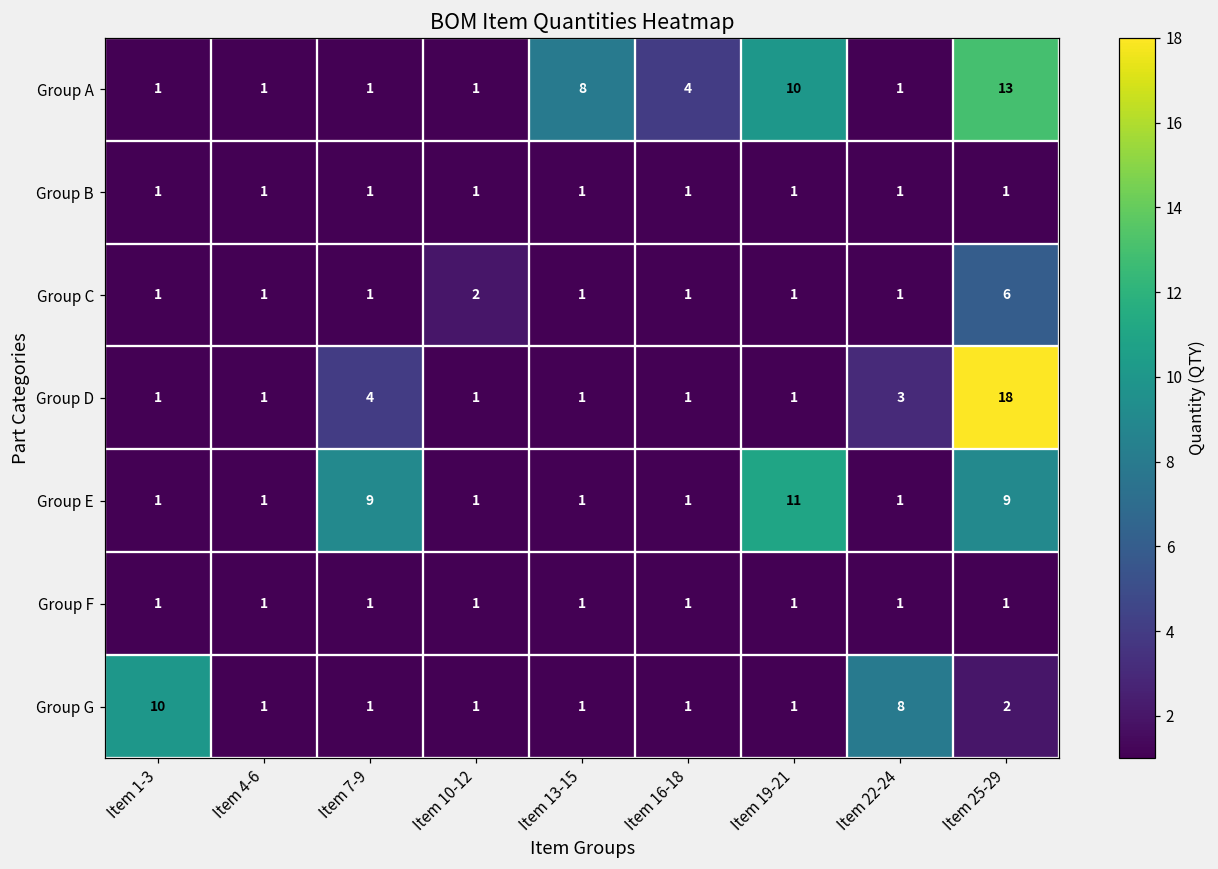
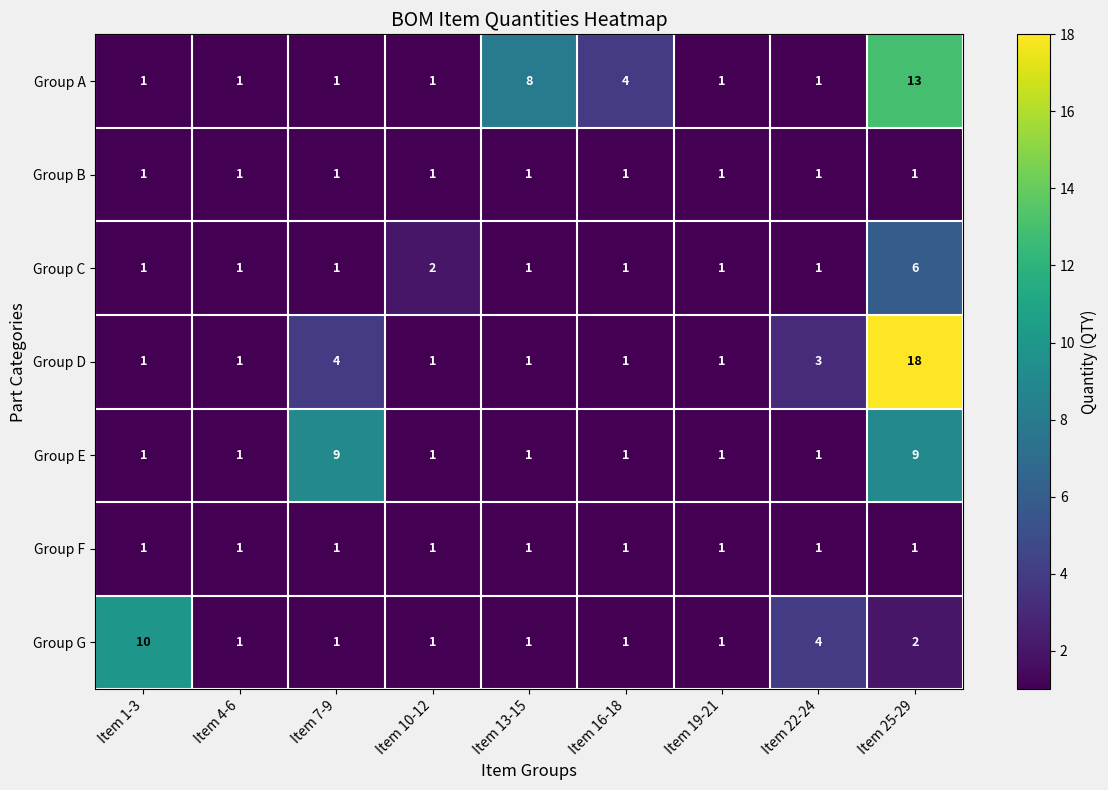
Group A, Item 19-21: 10 -> 1
Group E, Item 19-21: 11 -> 1
Group G, Item 22-24: 8 -> 4
